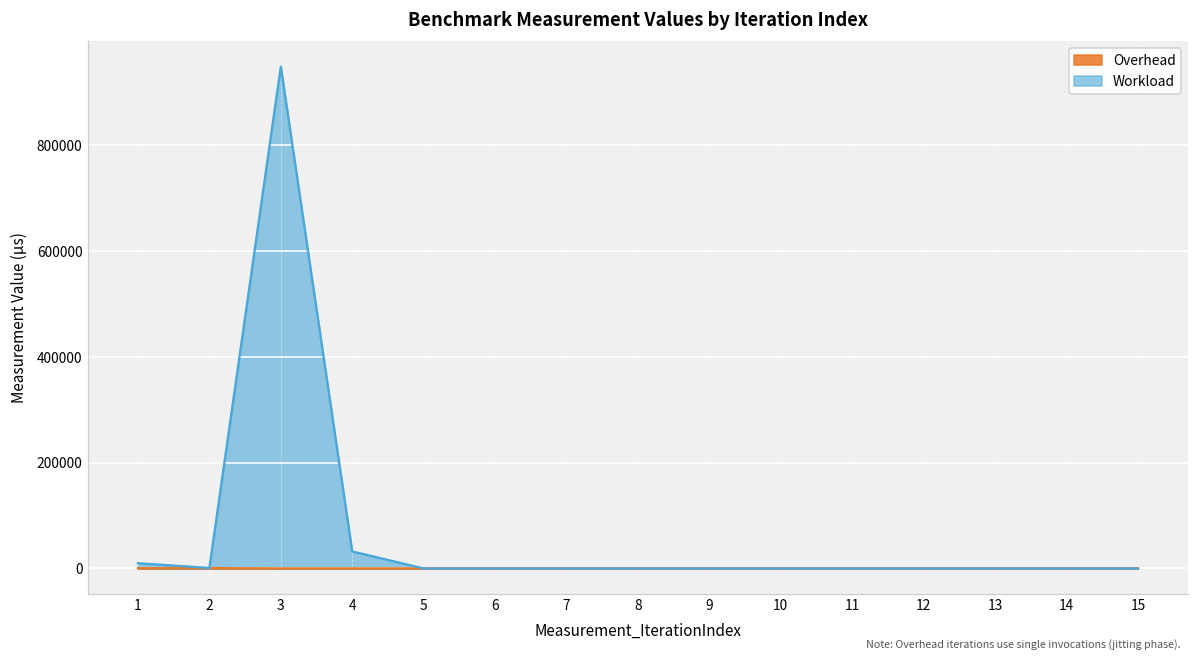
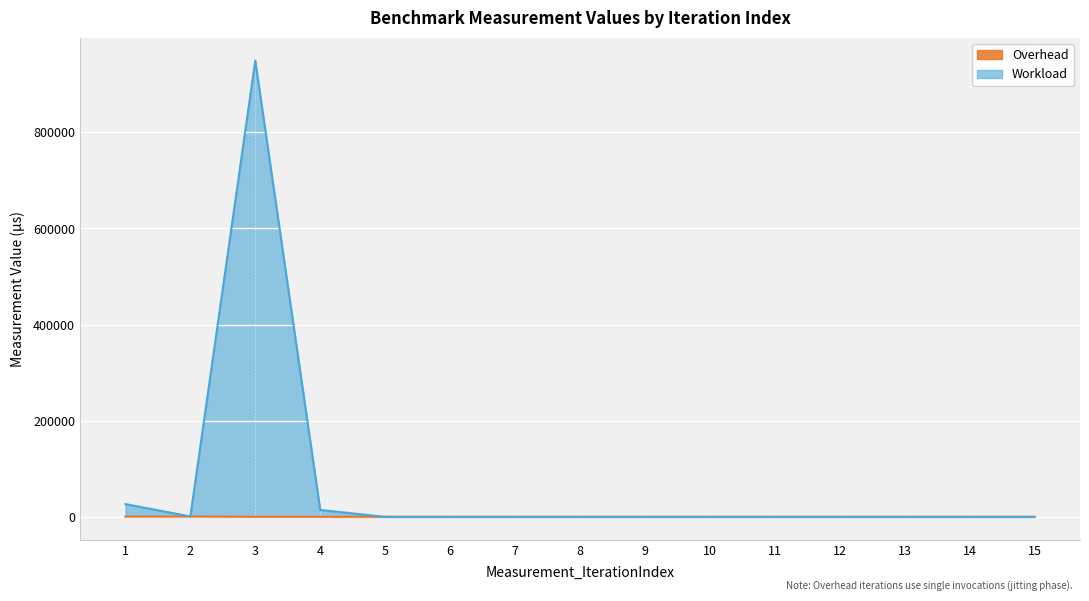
Workload, 1: 10000 -> 30000
Workload, 4: 30000 -> 10000
